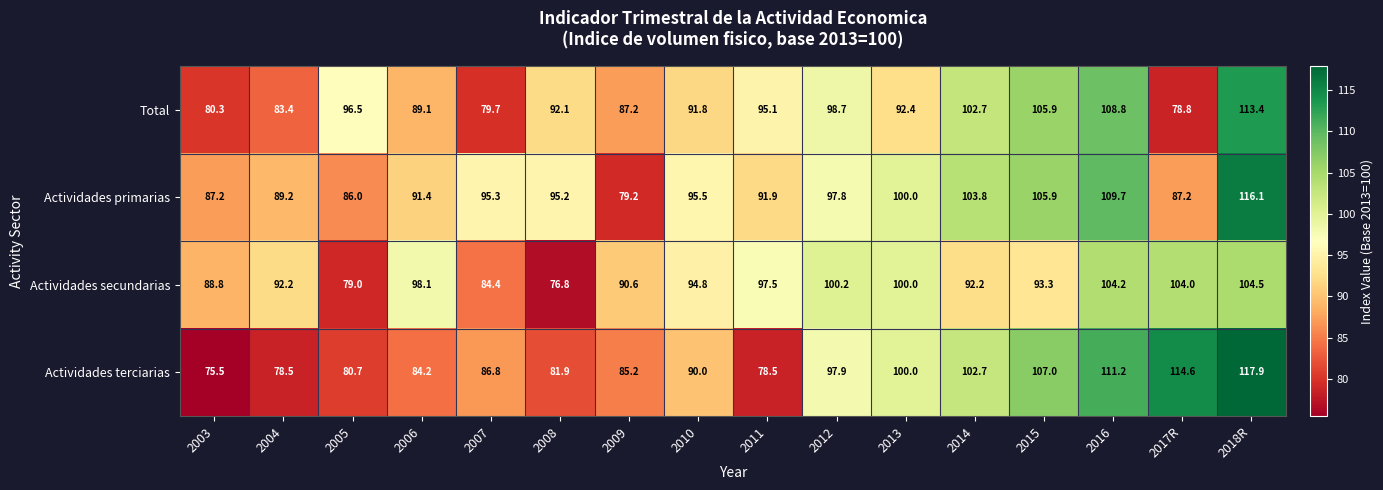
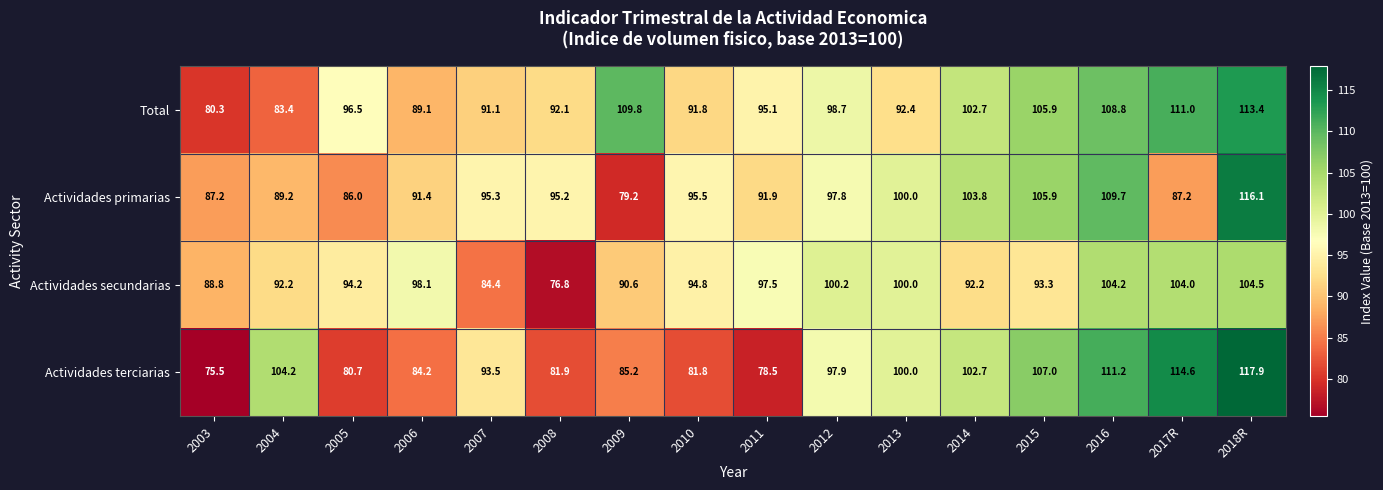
Total, 2007: 79.7 -> 91.1
Total, 2009: 87.2 -> 109.8
Total, 2017R: 78.8 -> 111.0
Actividades secundarias, 2005: 79.0 -> 94.2
Actividades terciarias, 2004: 78.5 -> 104.2
Actividades terciarias, 2007: 86.8 -> 93.5
Actividades terciarias, 2010: 90.0 -> 81.8
